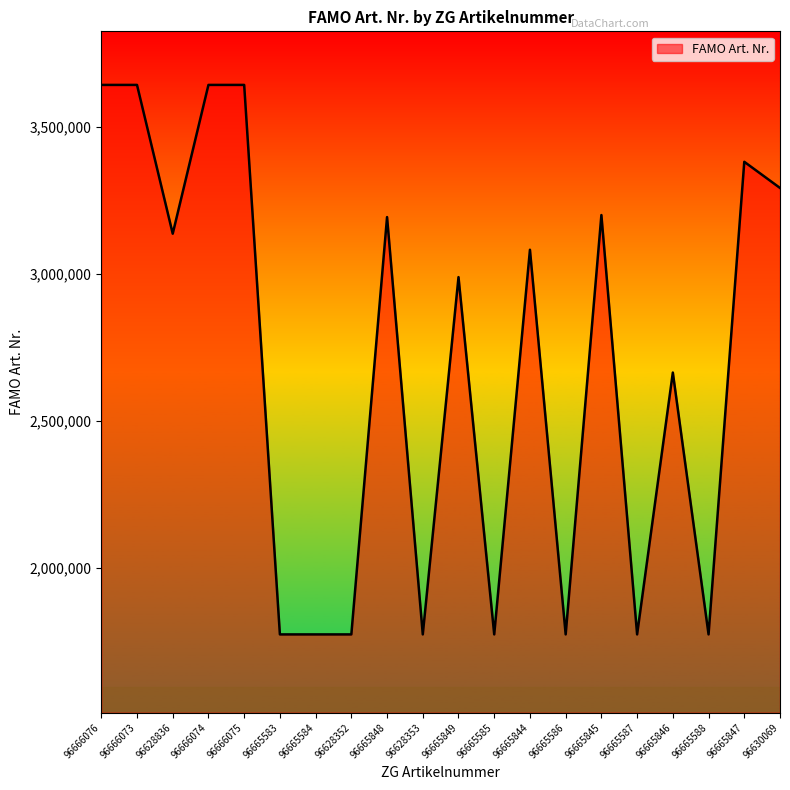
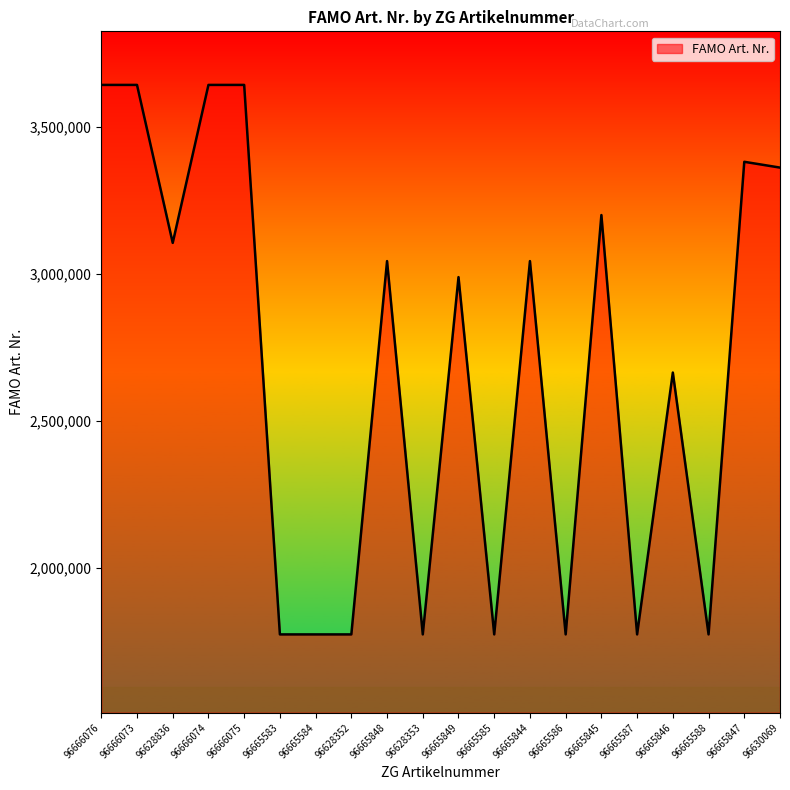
96628836: 3,140,000 -> 3,110,000
96665848: 3,190,000 -> 3,040,000
96665844: 3,080,000 -> 3,040,000
96630069: 3,290,000 -> 3,360,000
